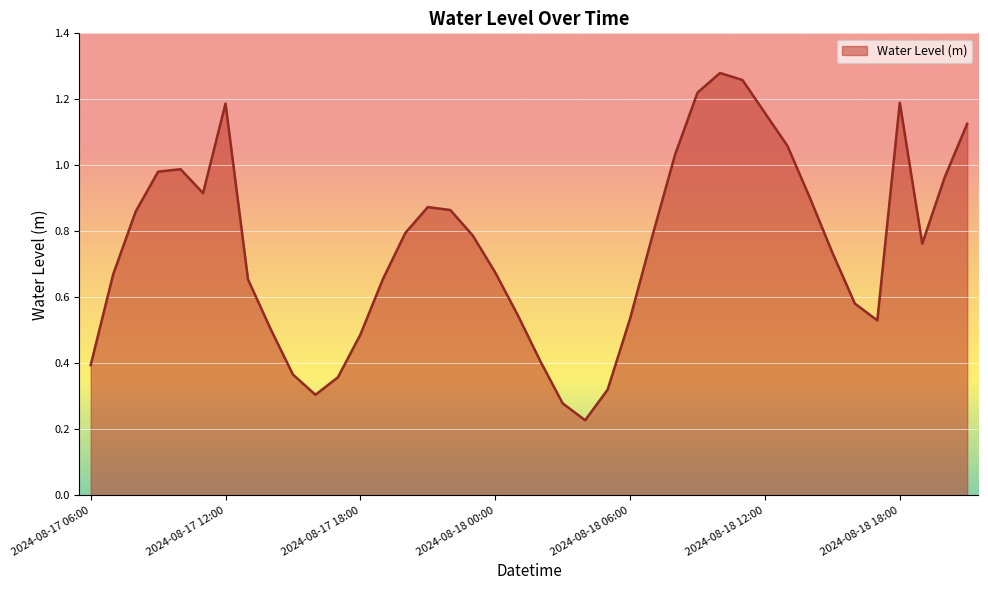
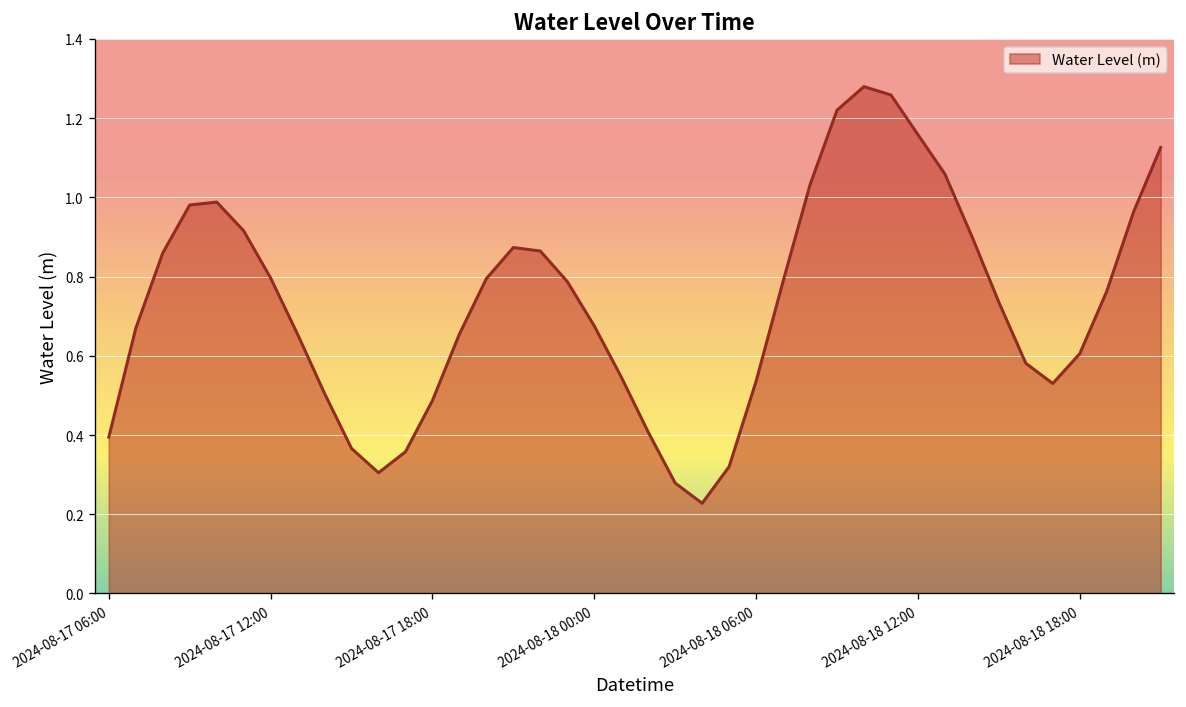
2024-08-17 12:00: 1.19 -> 0.80
2024-08-18 18:00: 1.19 -> 0.61
